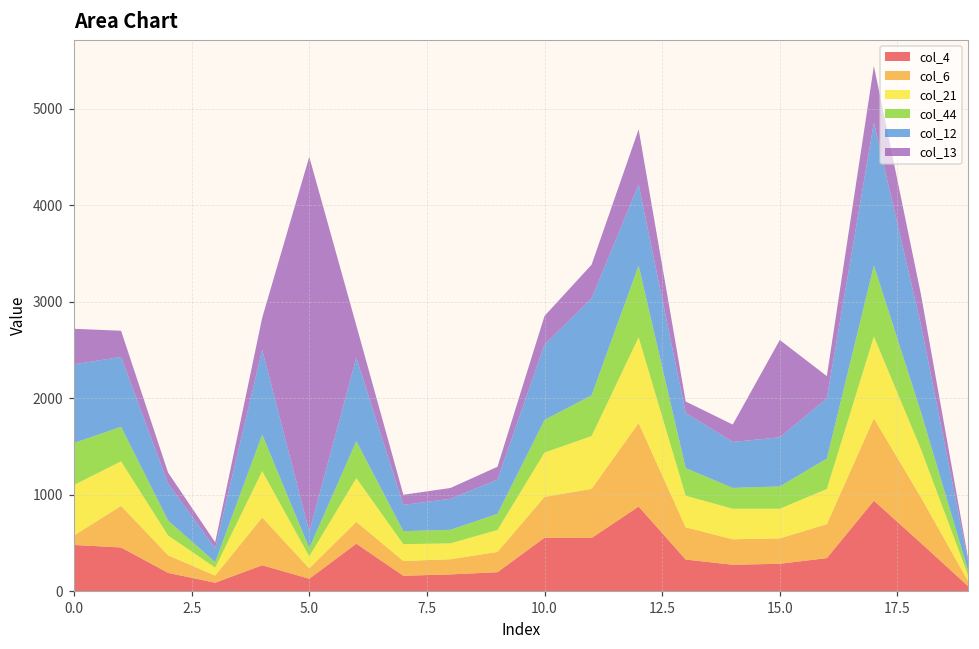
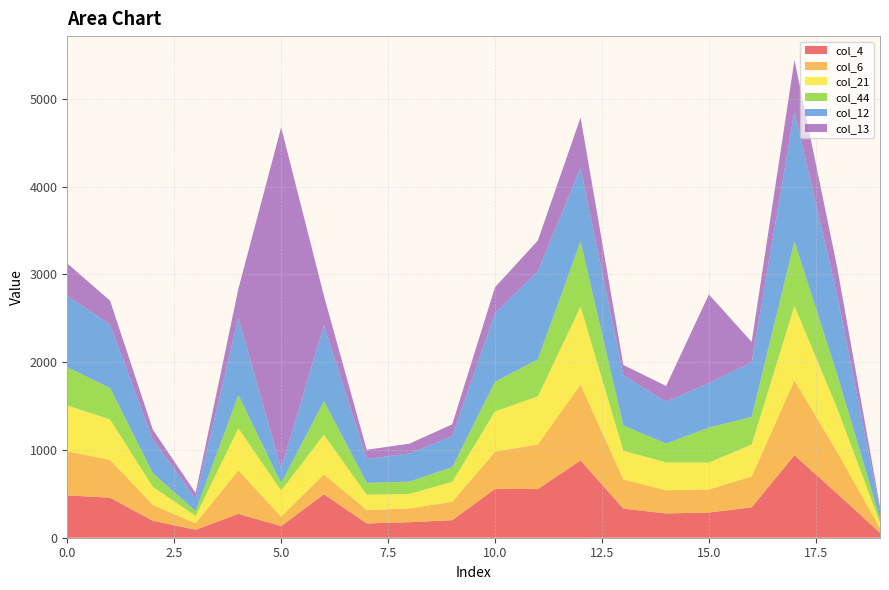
col_6, 0.0: 100 -> 500
col_21, 5.0: 100 -> 300
col_44, 15.0: 200 -> 400
